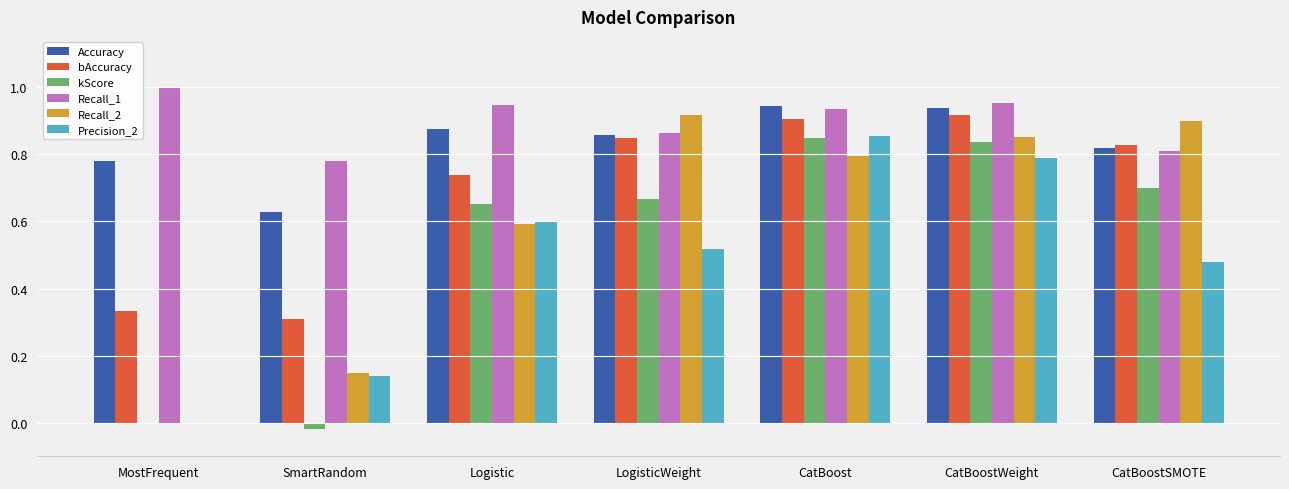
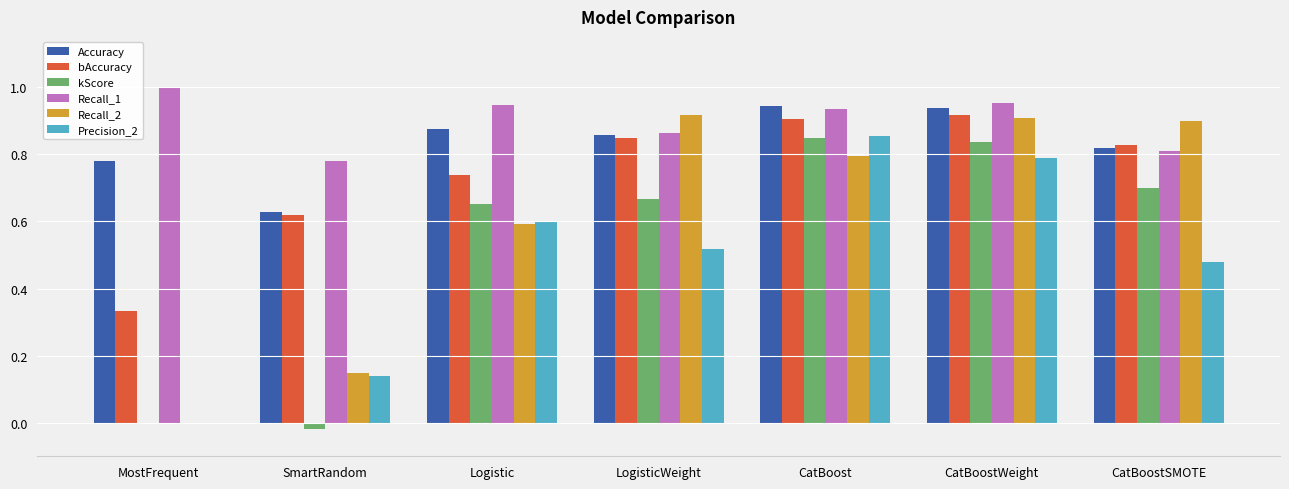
bAccuracy, SmartRandom: 0.31 -> 0.62
Recall_2, CatBoostWeight: 0.85 -> 0.91
